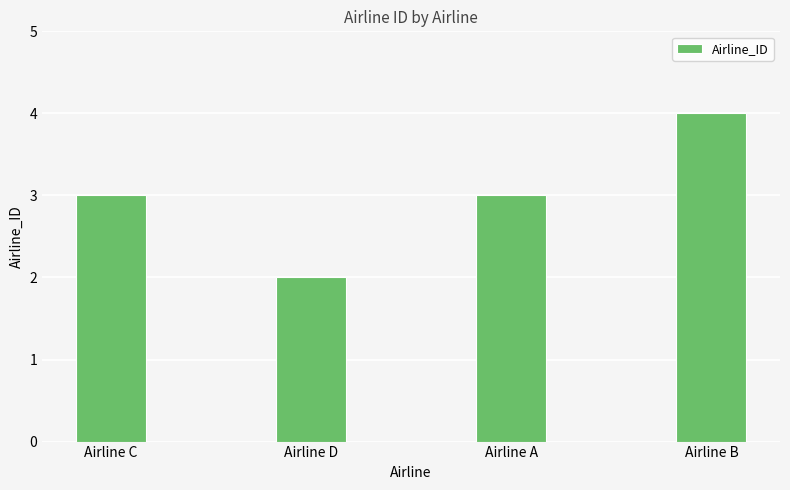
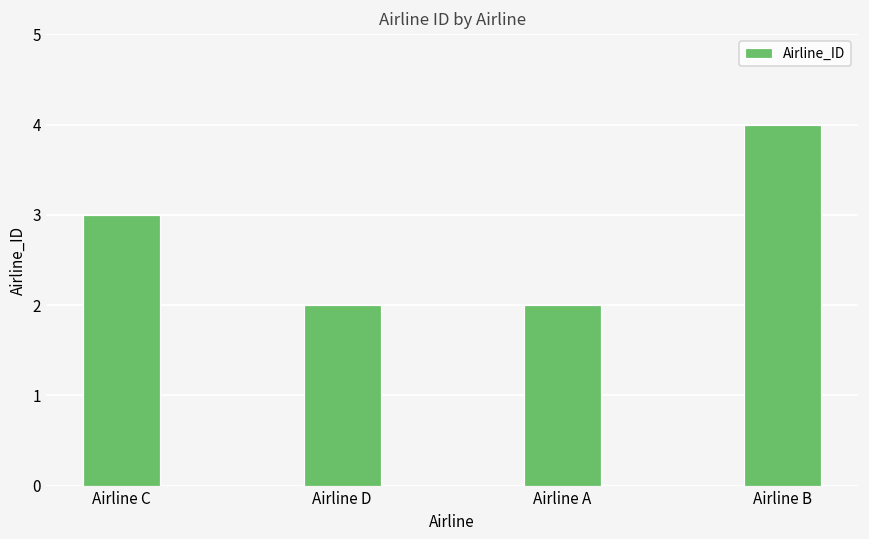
Airline A: 3 -> 2
